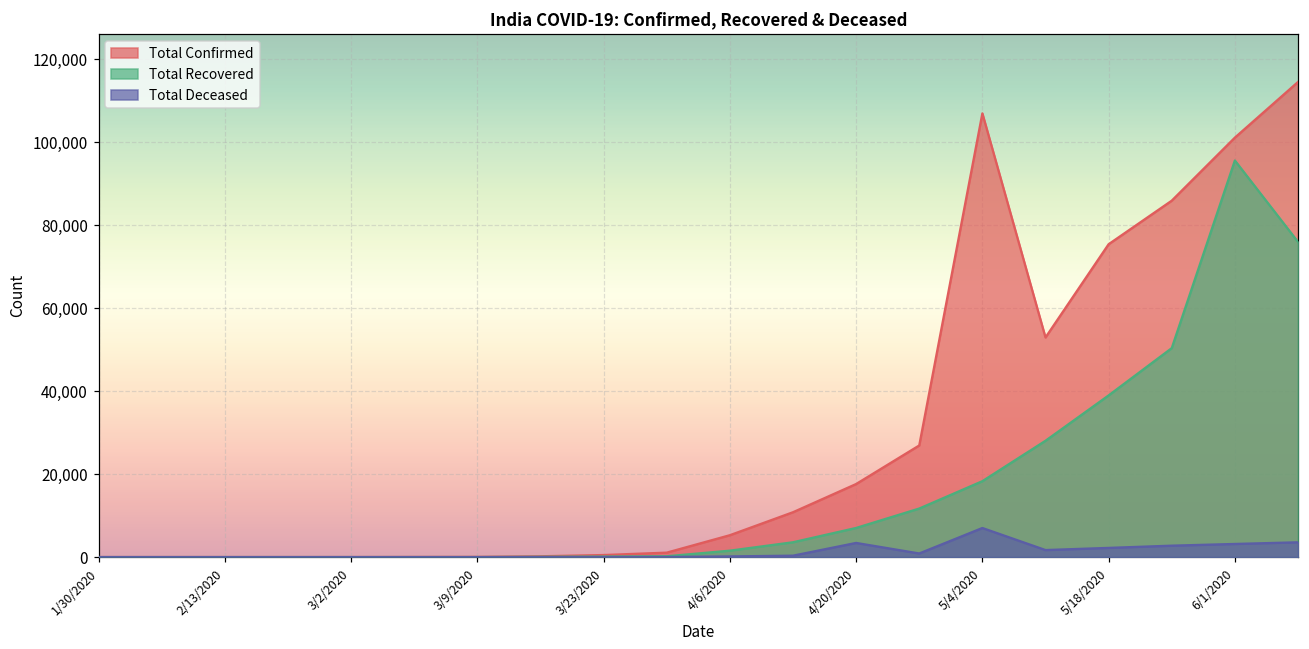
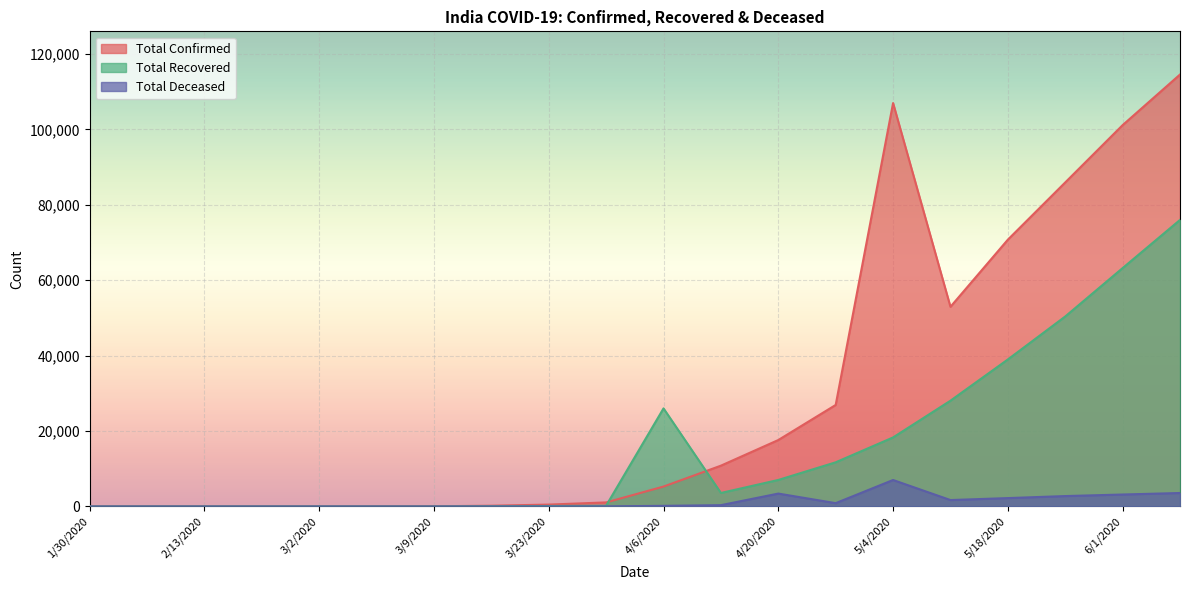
Total Recovered, 4/6/2020: 2,000 -> 26,000
Total Confirmed, 5/18/2020: 75,000 -> 71,000
Total Recovered, 6/1/2020: 96,000 -> 63,000
